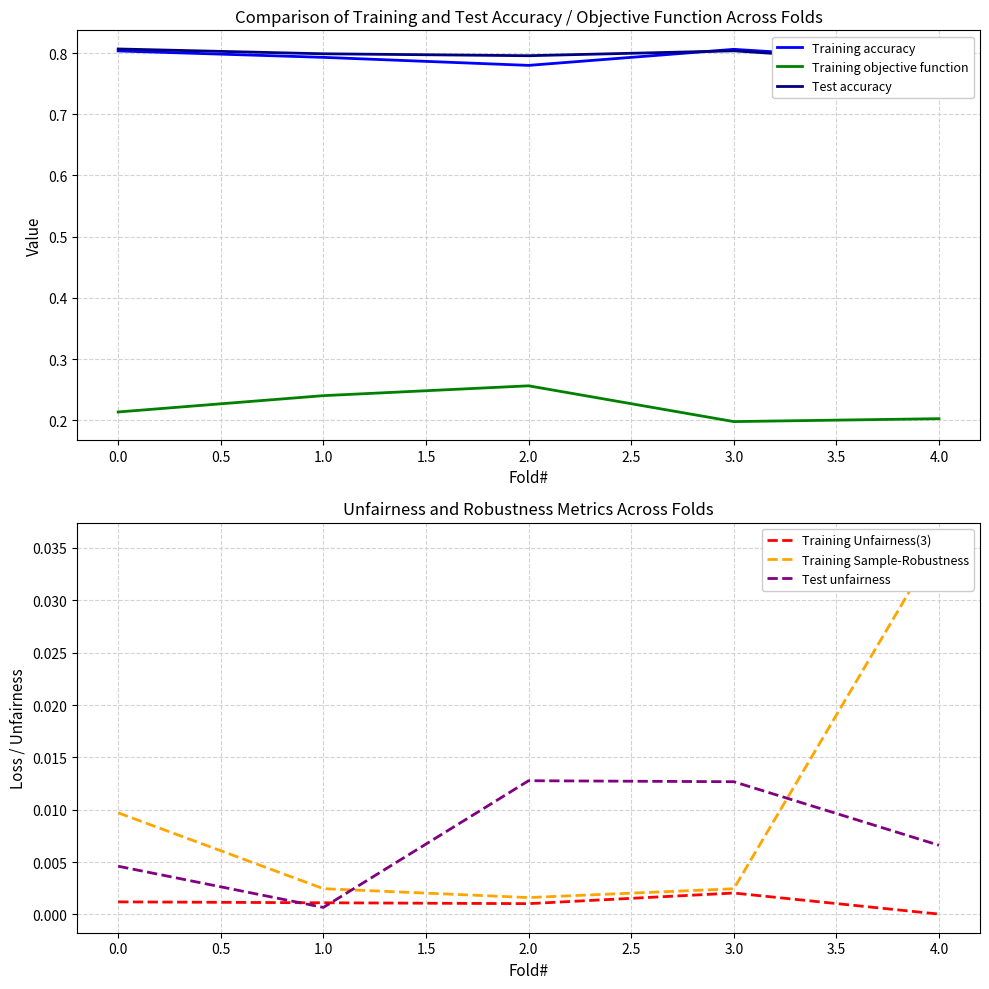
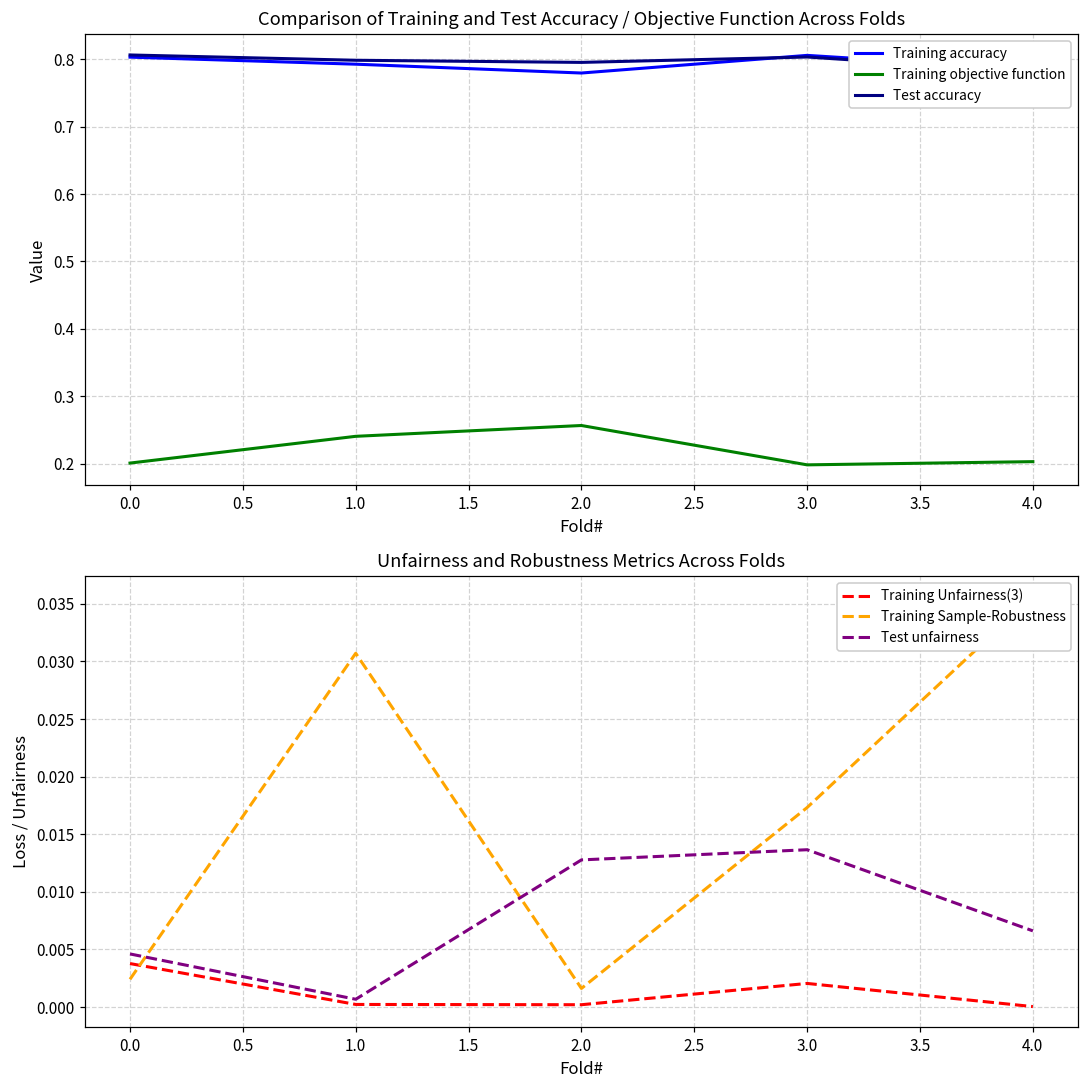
Comparison of Training and Test Accuracy / Objective Function Across Folds, Training objective function, 0.0: 0.21 -> 0.20
Unfairness and Robustness Metrics Across Folds, Training Unfairness(3), 0.0: 0.0012 -> 0.0038
Unfairness and Robustness Metrics Across Folds, Training Sample-Robustness, 0.0: 0.0097 -> 0.0024
Unfairness and Robustness Metrics Across Folds, Training Unfairness(3), 1.0: 0.0011 -> 0.0002
Unfairness and Robustness Metrics Across Folds, Training Sample-Robustness, 1.0: 0.0025 -> 0.0307
Unfairness and Robustness Metrics Across Folds, Training Unfairness(3), 2.0: 0.0010 -> 0.0002
Unfairness and Robustness Metrics Across Folds, Training Sample-Robustness, 3.0: 0.0025 -> 0.0173
Unfairness and Robustness Metrics Across Folds, Test unfairness, 3.0: 0.0127 -> 0.0137
